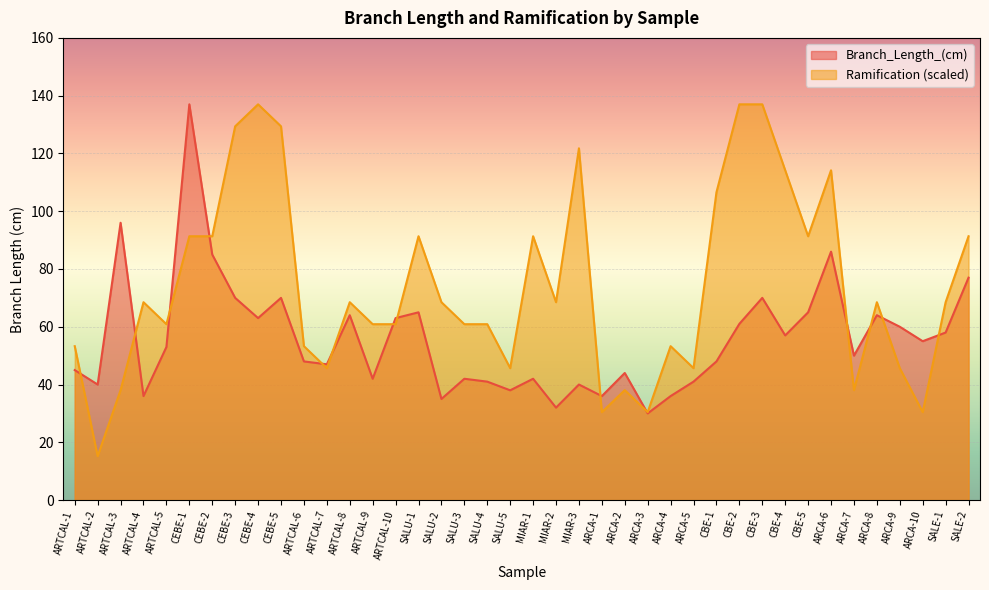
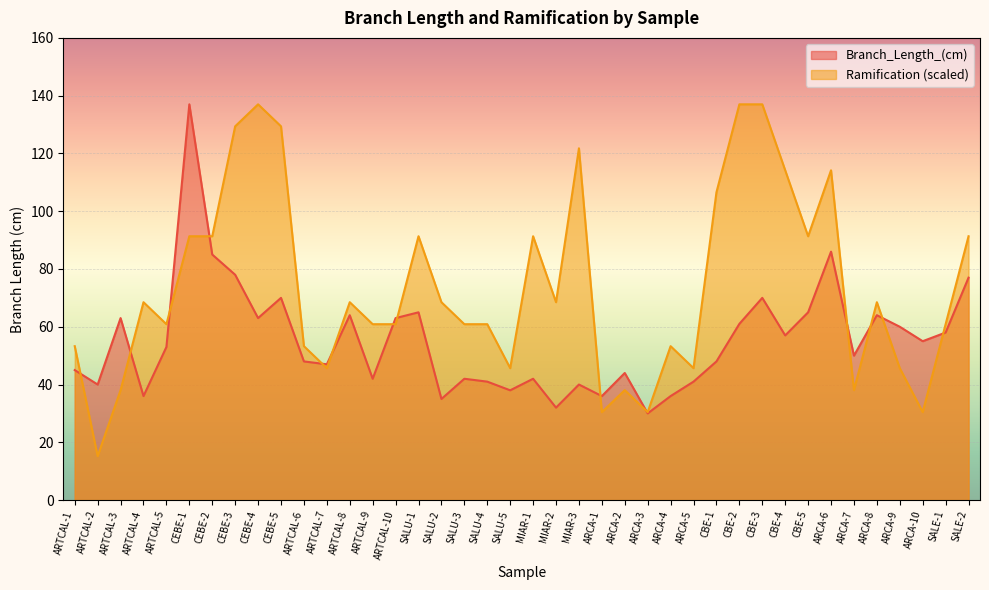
Branch_Length_(cm), ARTCAL-3: 96 -> 63
Branch_Length_(cm), CEBE-3: 70 -> 78
Ramification (scaled), SALE-1: 69 -> 61
